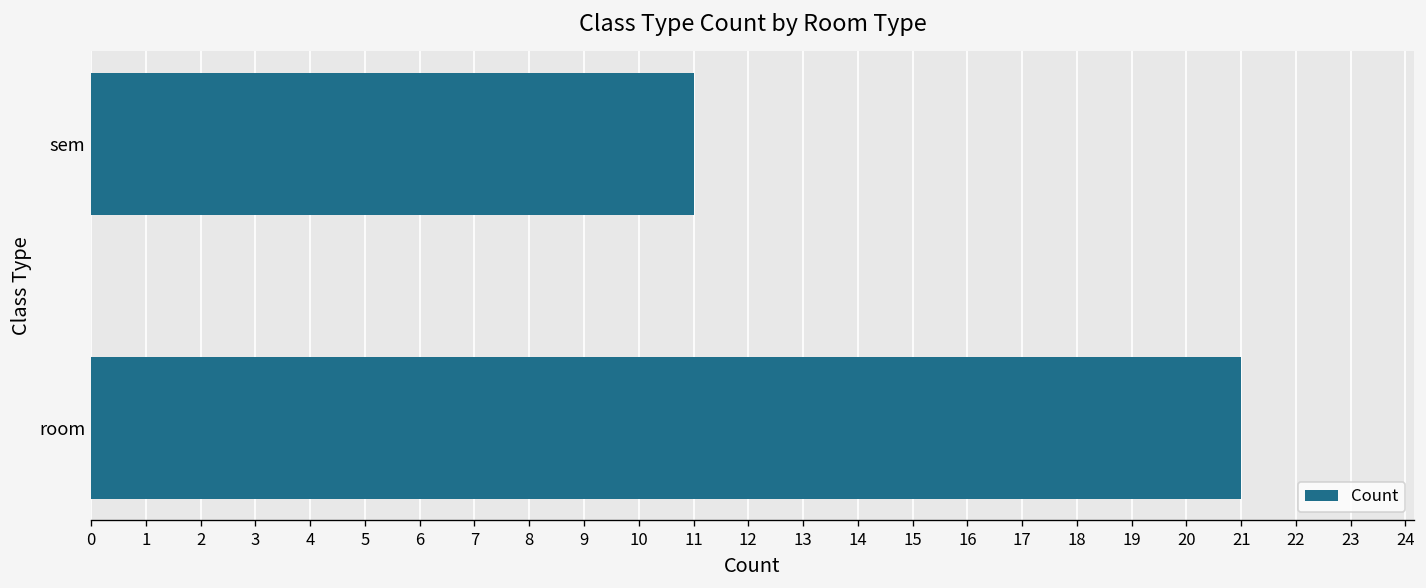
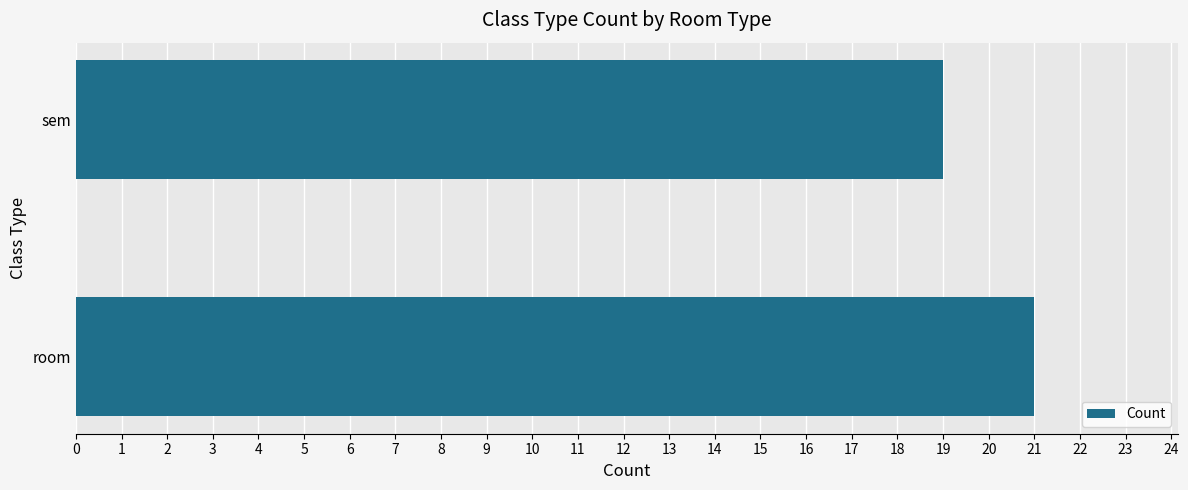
sem: 11 -> 19
